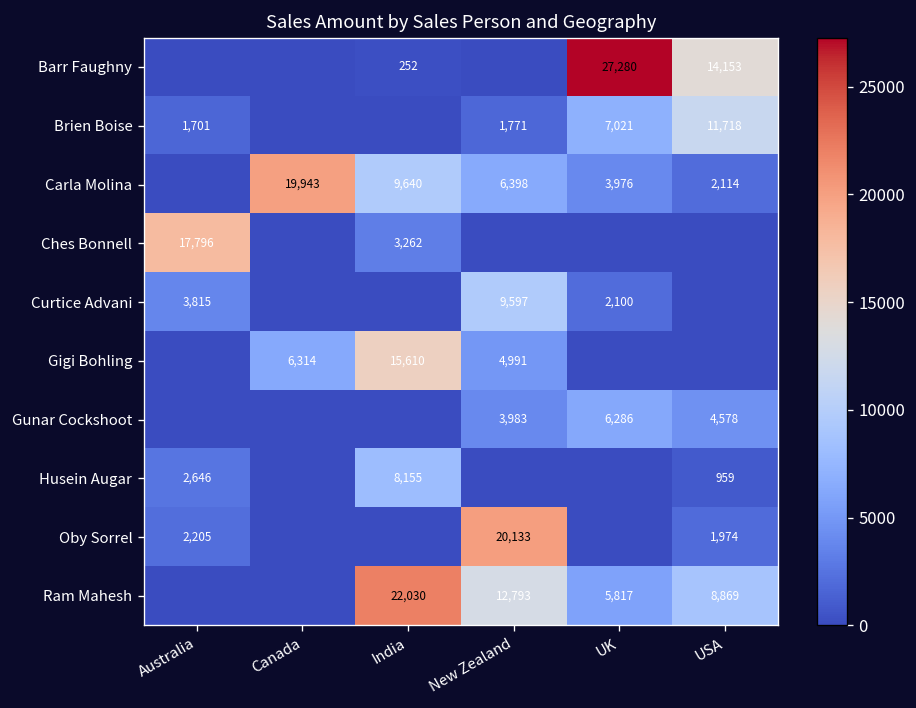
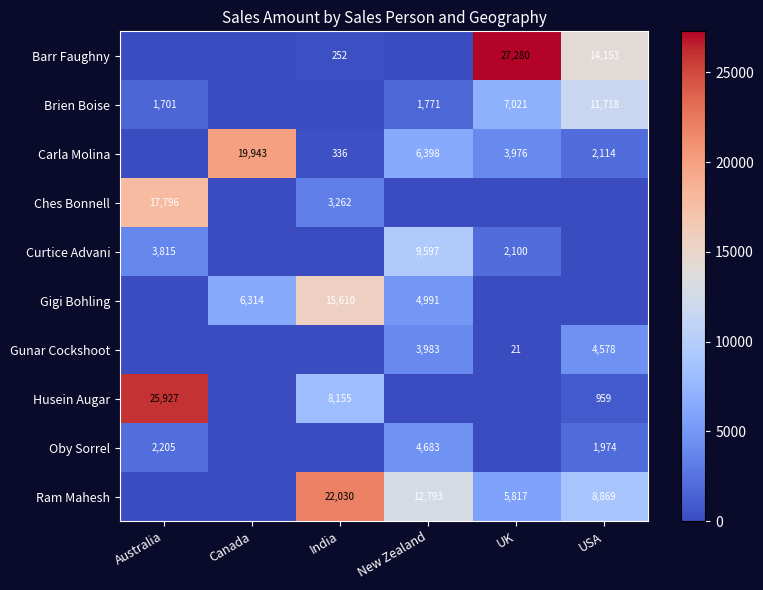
Carla Molina, India: 9,640 -> 336
Gunar Cockshoot, UK: 6,286 -> 21
Husein Augar, Australia: 2,646 -> 25,927
Oby Sorrel, New Zealand: 20,133 -> 4,683
